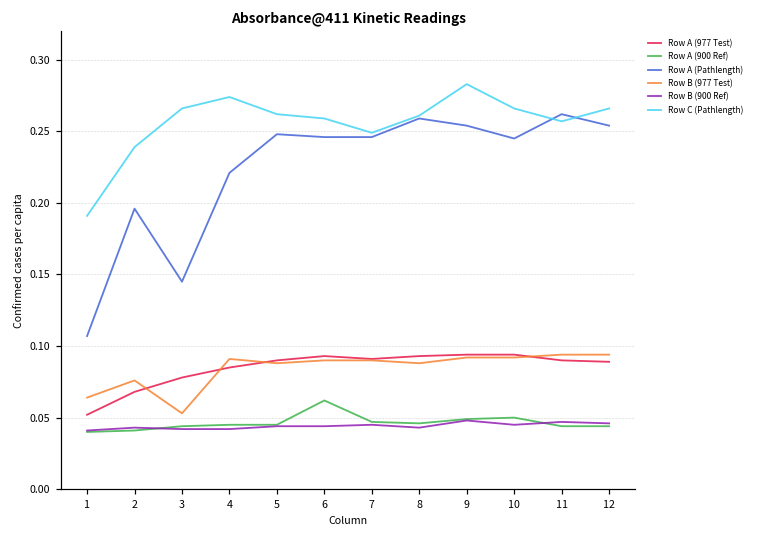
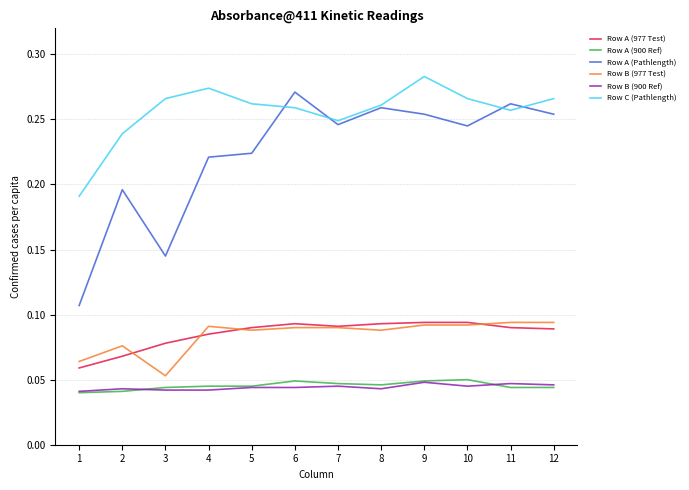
Row A (977 Test), 1: 0.052 -> 0.059
Row A (Pathlength), 5: 0.248 -> 0.224
Row A (900 Ref), 6: 0.062 -> 0.049
Row A (Pathlength), 6: 0.246 -> 0.271
